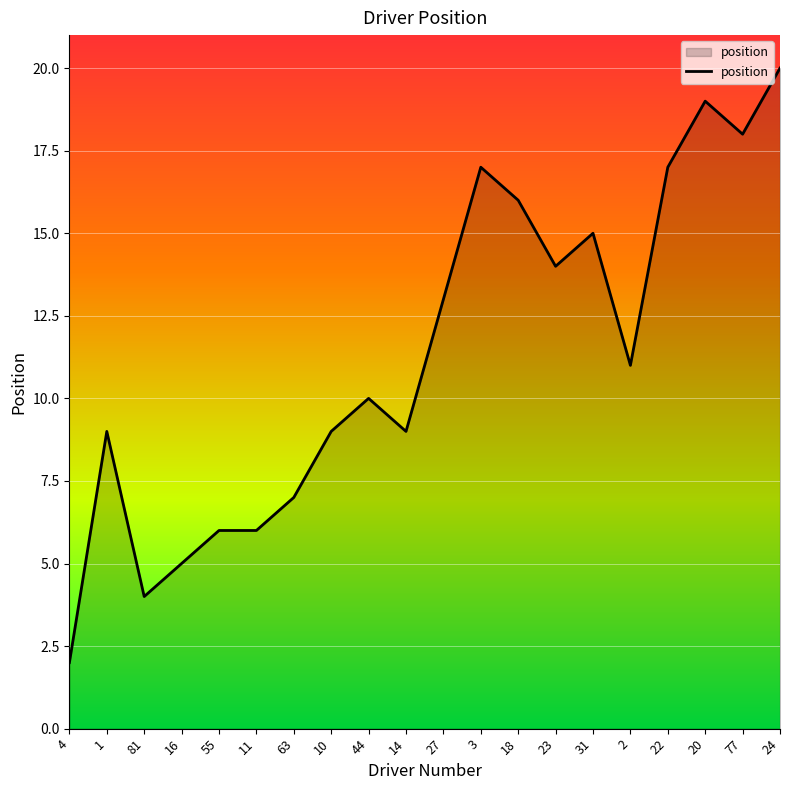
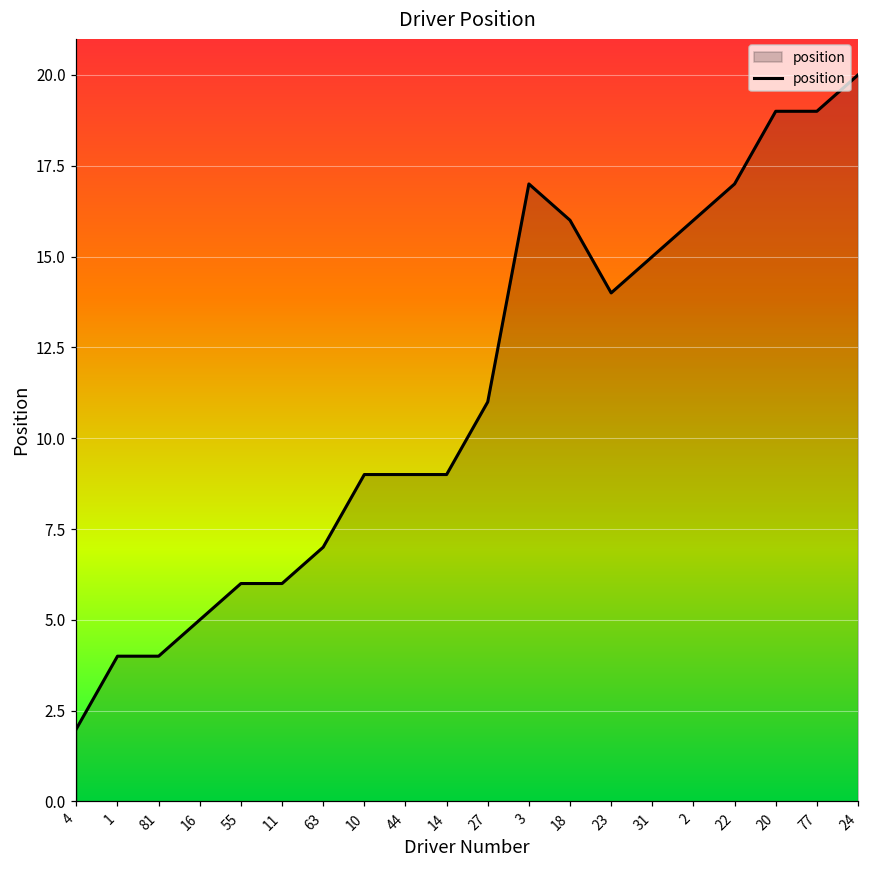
1: 9 -> 4
44: 10 -> 9
27: 13 -> 11
2: 11 -> 16
77: 18 -> 19
